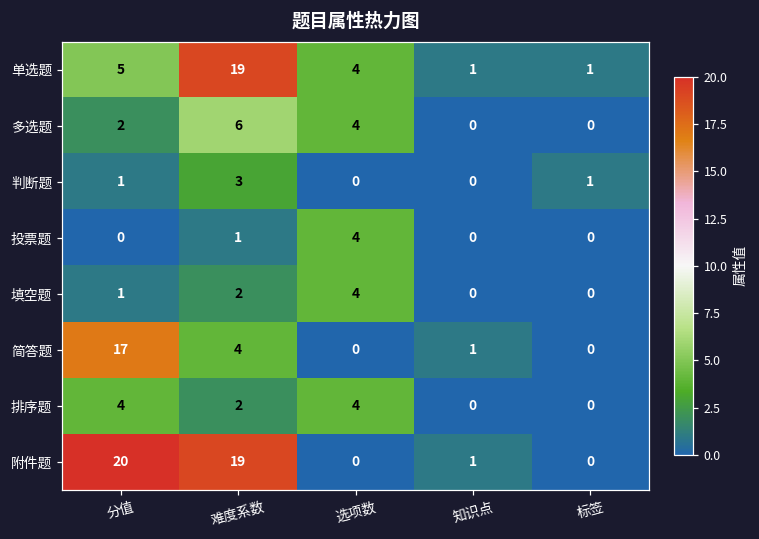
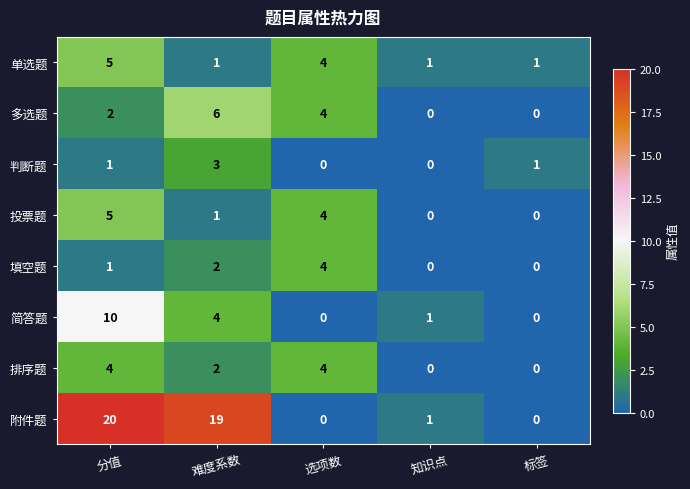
单选题, 难度系数: 19 -> 1
投票题, 分值: 0 -> 5
简答题, 分值: 17 -> 10
